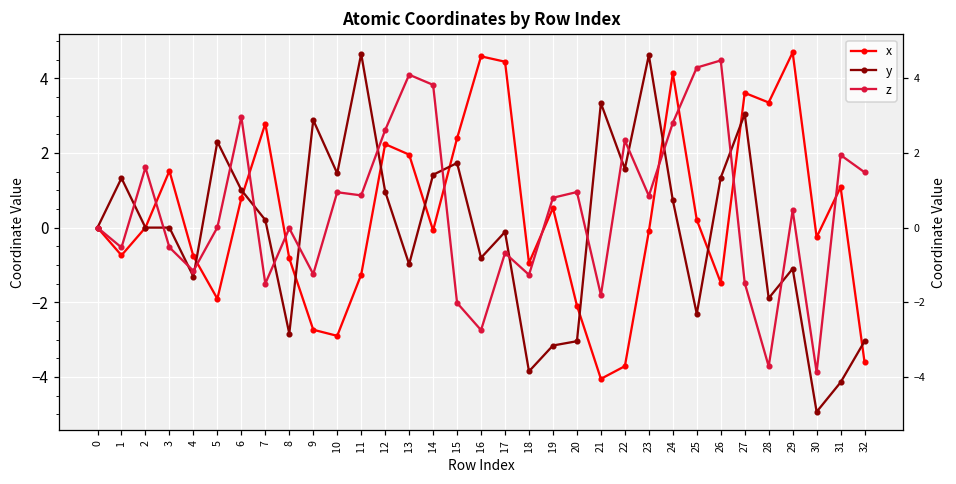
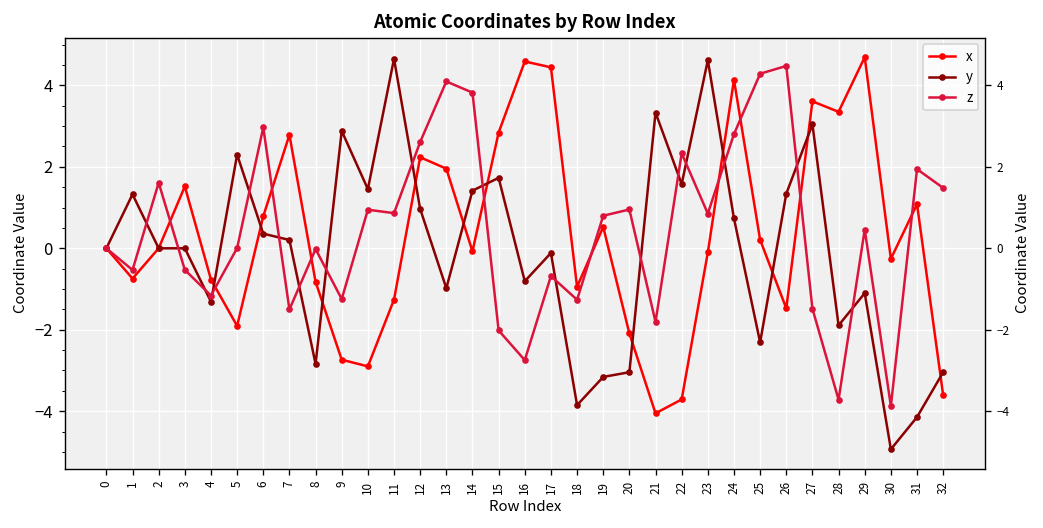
y, 6: 1.0 -> 0.4
x, 15: 2.4 -> 2.8
